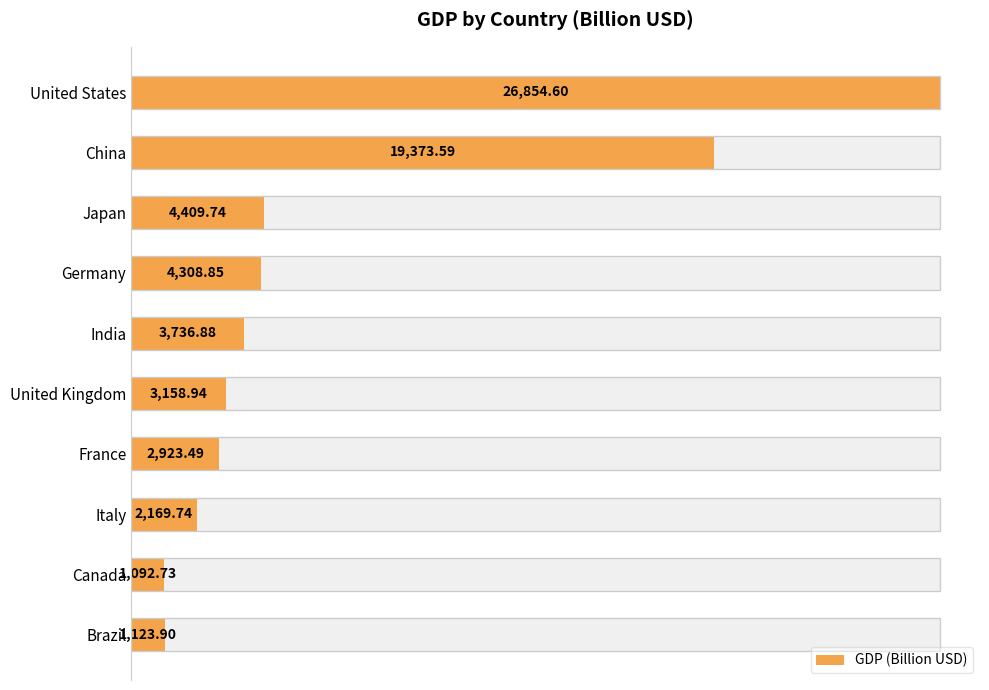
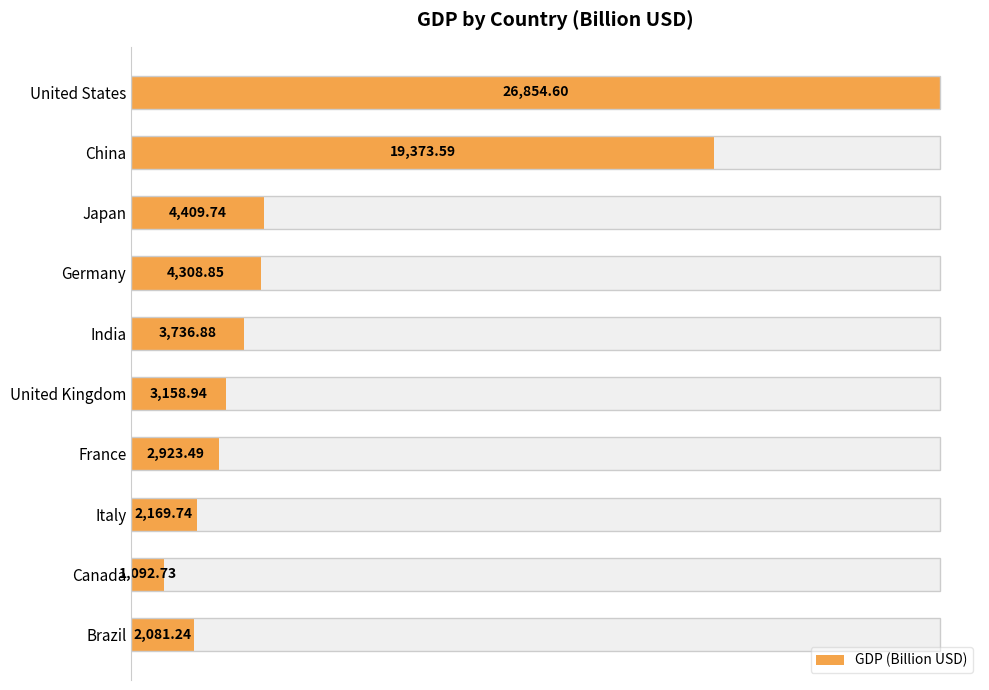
GDP (Billion USD), Brazil: 1,123.90 -> 2,081.24
